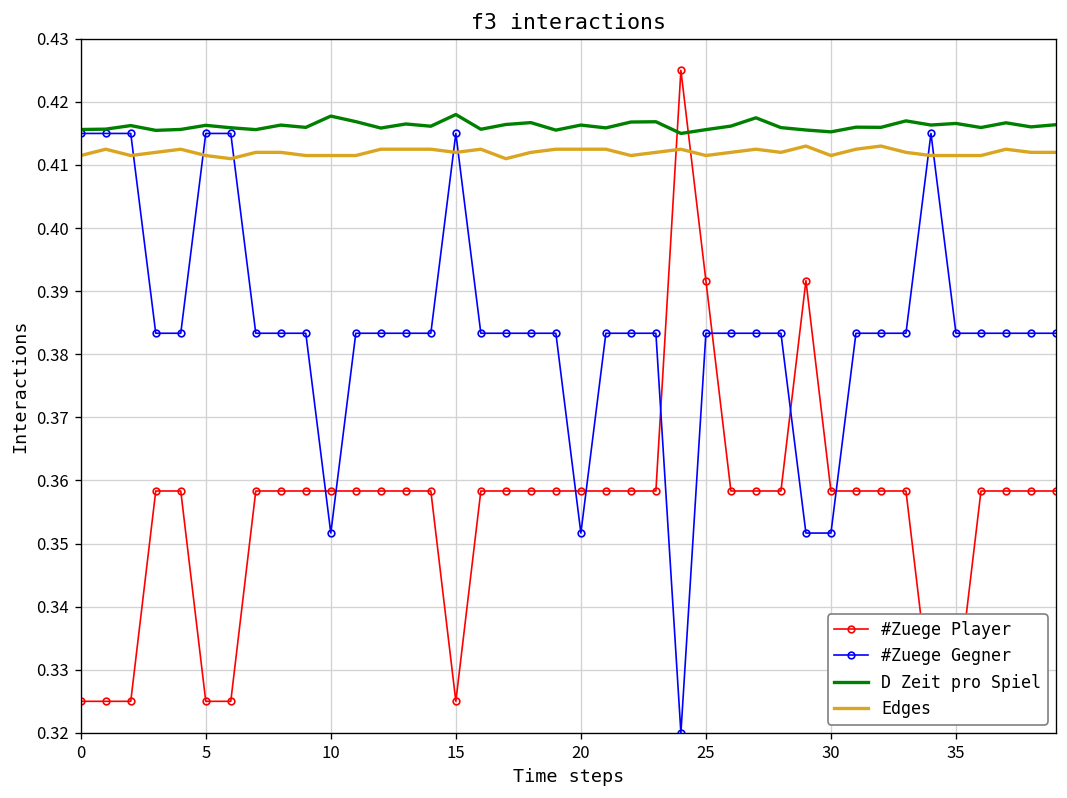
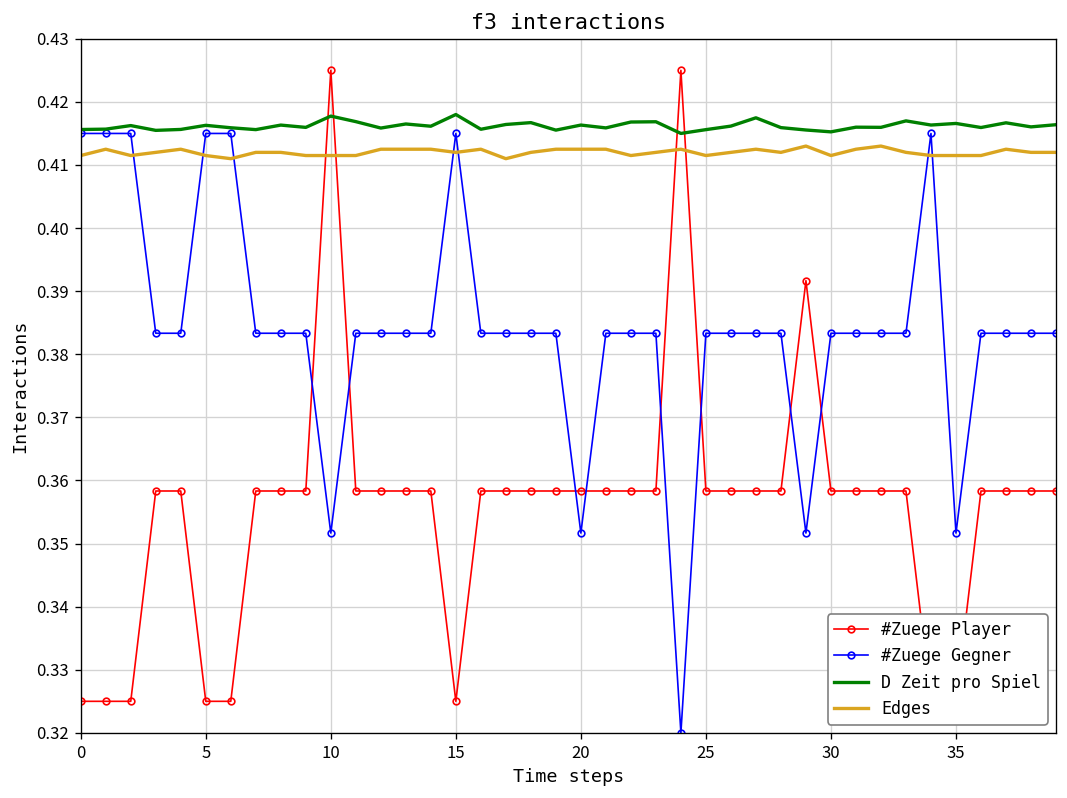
#Zuege Player, 10: 0.358 -> 0.425
#Zuege Player, 25: 0.392 -> 0.358
#Zuege Gegner, 30: 0.352 -> 0.383
#Zuege Gegner, 35: 0.383 -> 0.352
